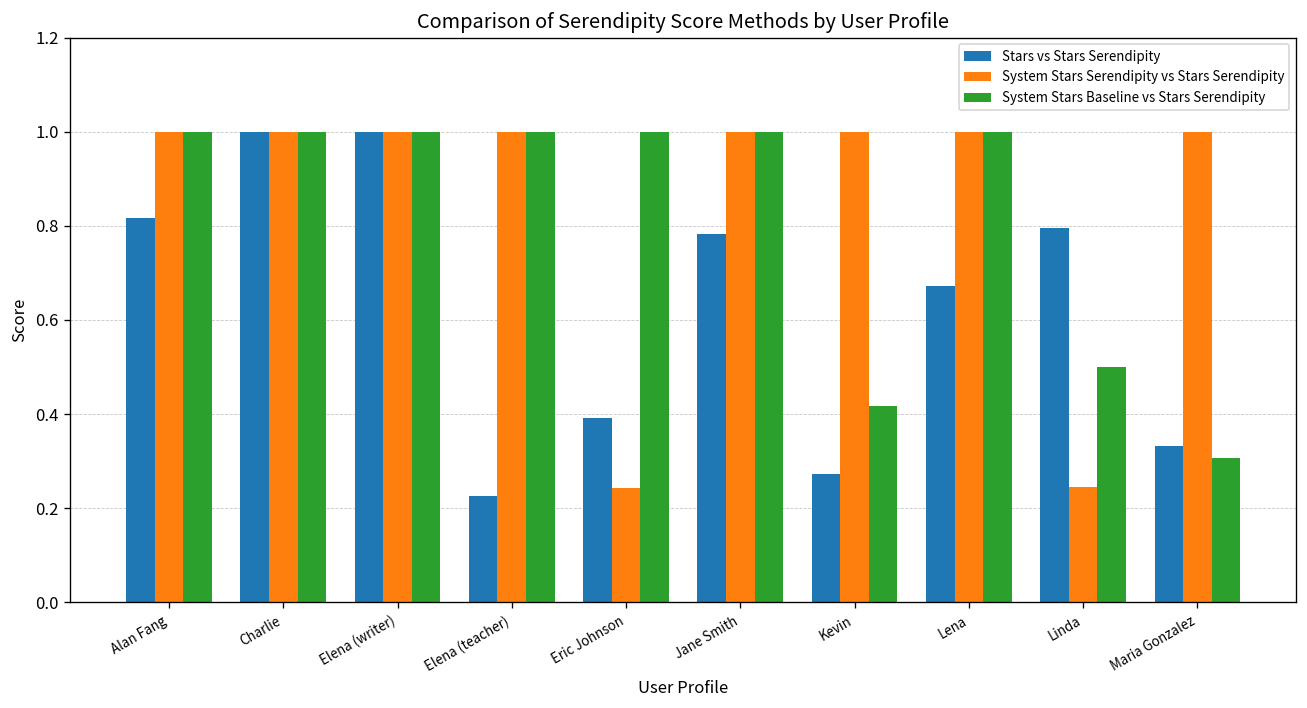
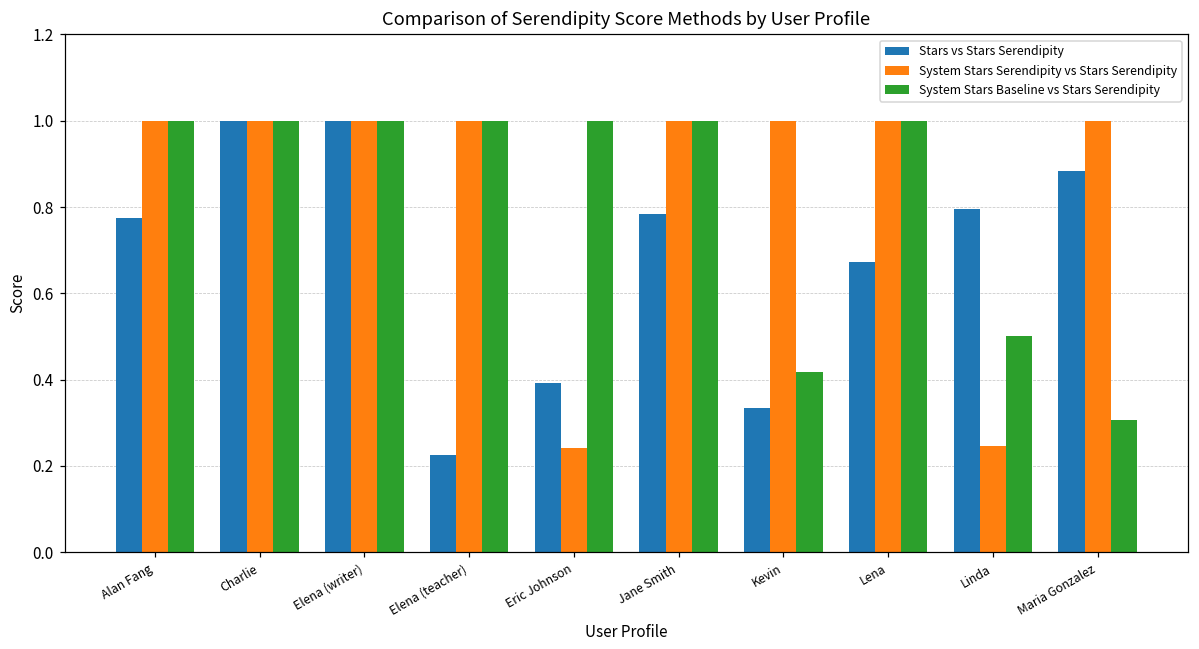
Stars vs Stars Serendipity, Alan Fang: 0.82 -> 0.77
Stars vs Stars Serendipity, Kevin: 0.27 -> 0.33
Stars vs Stars Serendipity, Maria Gonzalez: 0.33 -> 0.88
